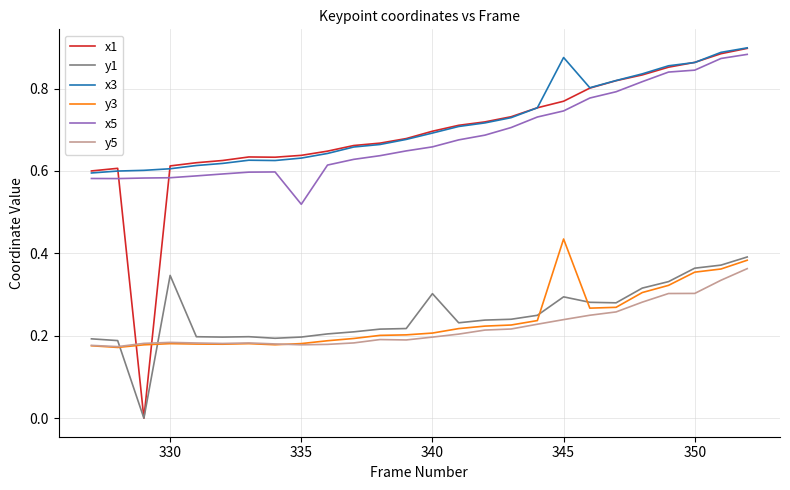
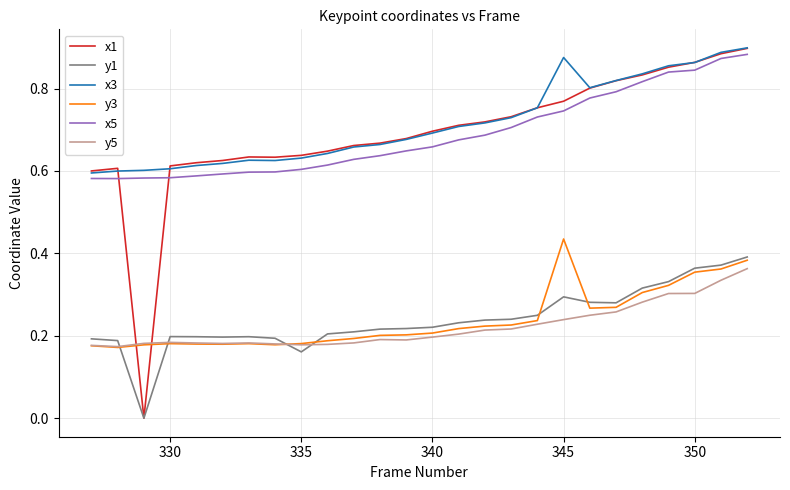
y1, 330: 0.35 -> 0.20
y1, 335: 0.20 -> 0.16
x5, 335: 0.52 -> 0.60
y1, 340: 0.30 -> 0.22
